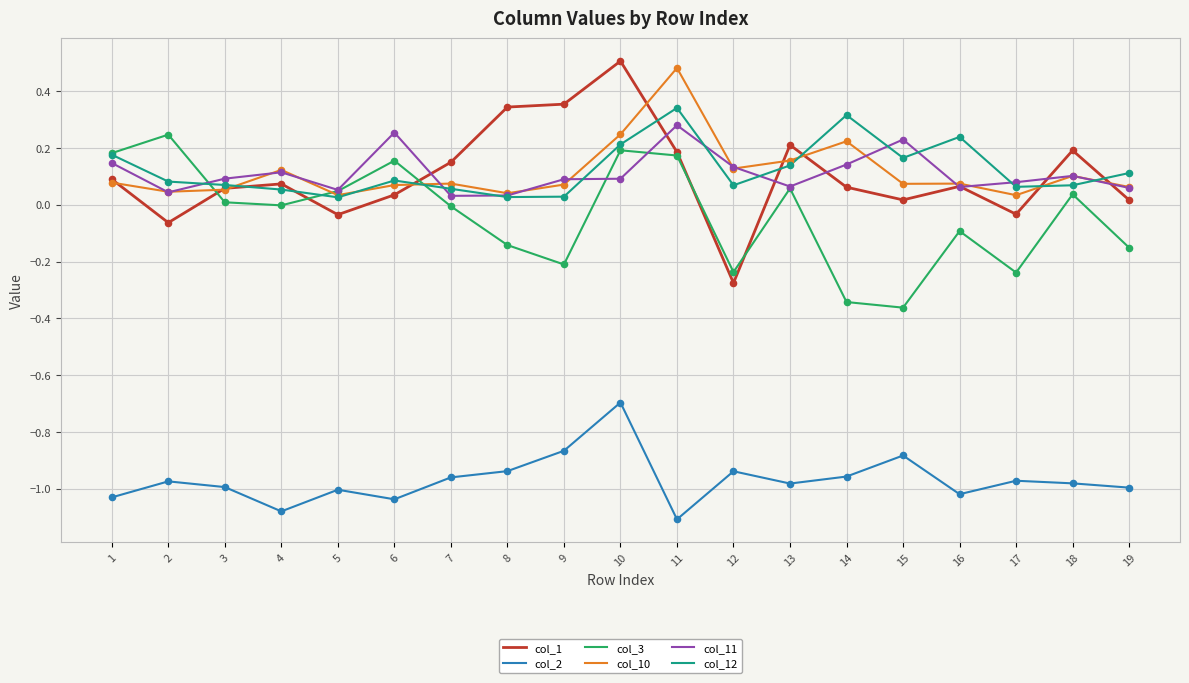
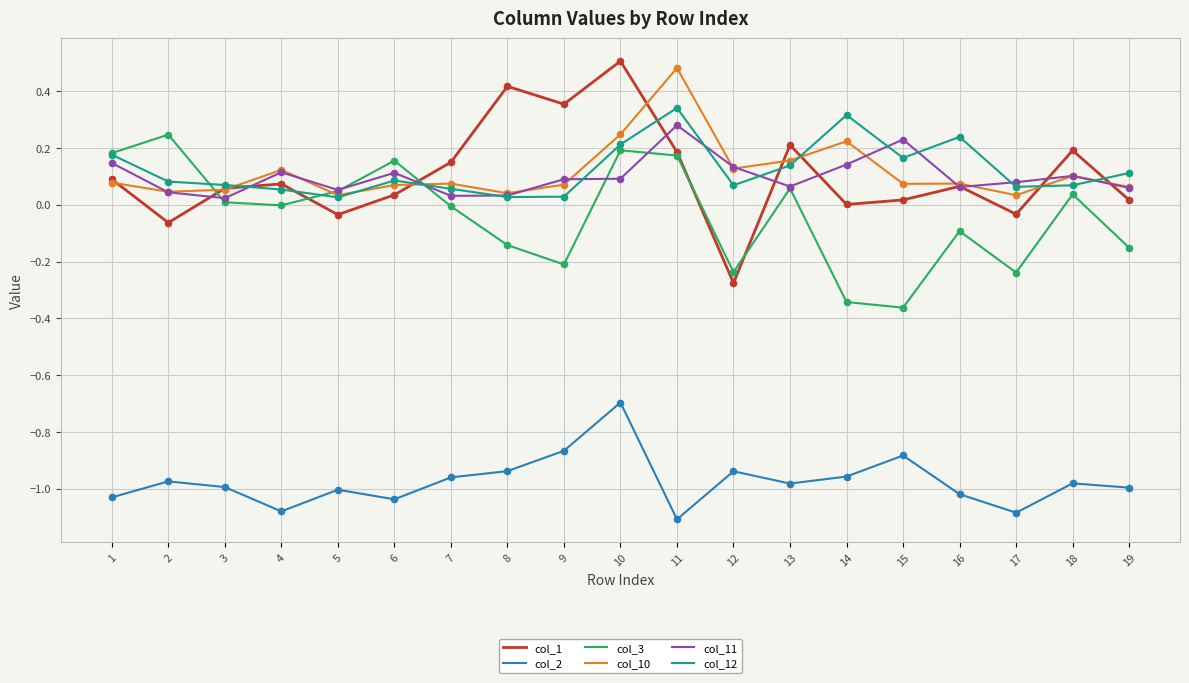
col_11, 3: 0.09 -> 0.02
col_11, 6: 0.25 -> 0.11
col_1, 8: 0.34 -> 0.42
col_1, 14: 0.06 -> 0.00
col_2, 17: -0.97 -> -1.08
